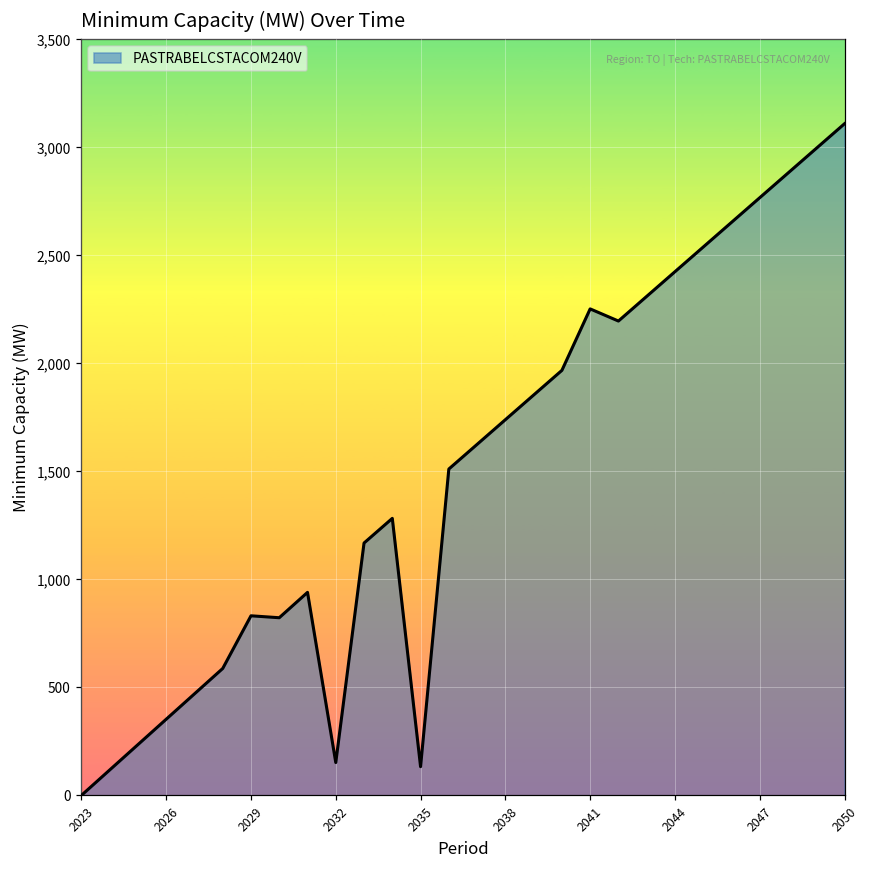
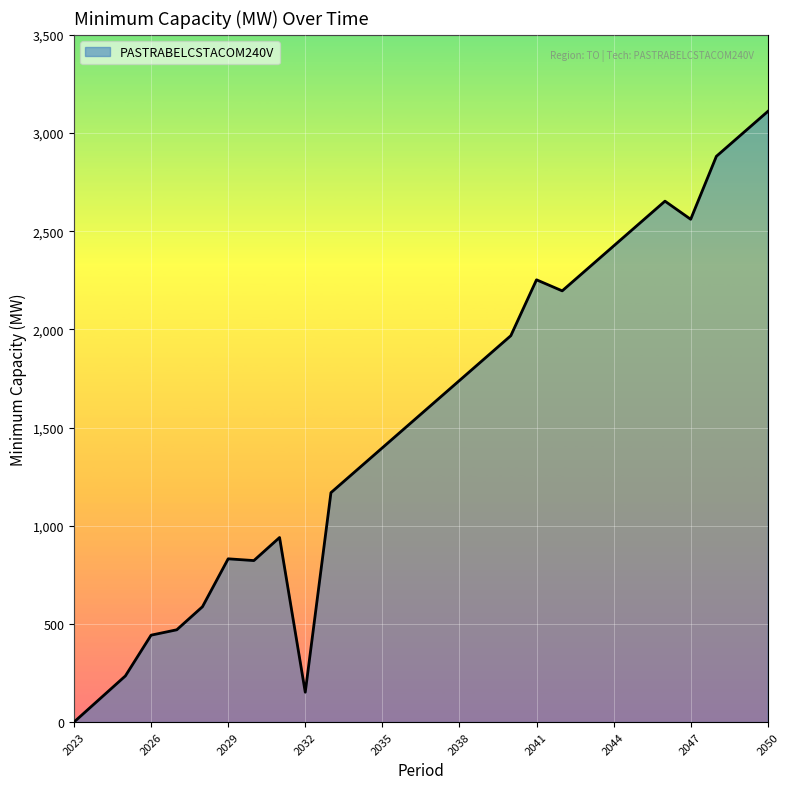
2026: 350 -> 440
2035: 130 -> 1,400
2047: 2,770 -> 2,560
